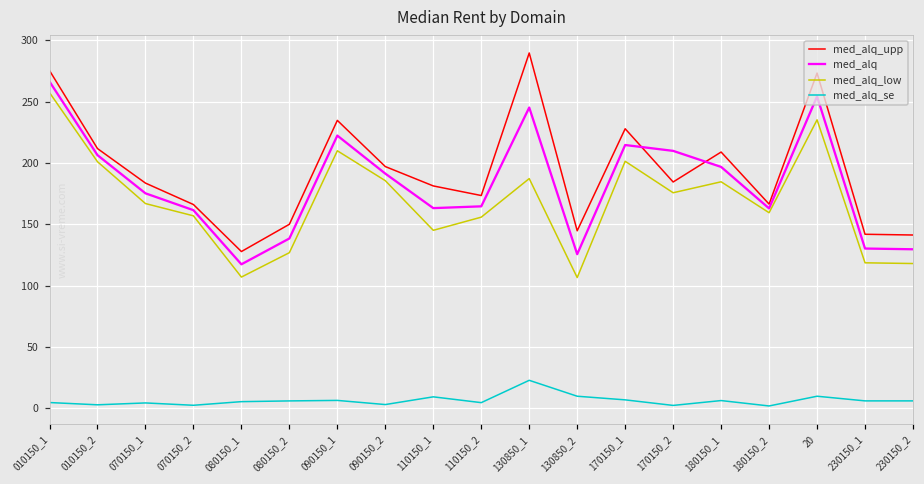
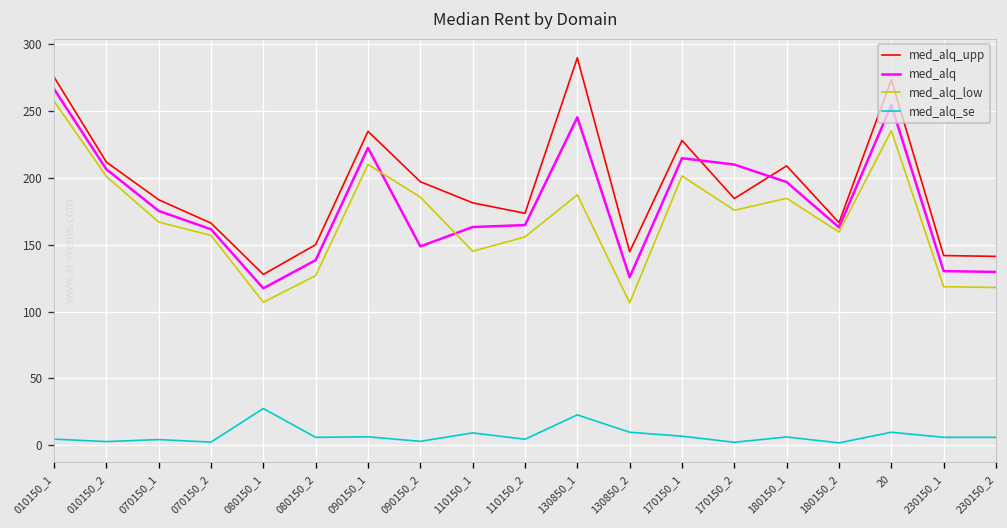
med_alq_se, 080150_1: 5 -> 27
med_alq, 090150_2: 191 -> 149
